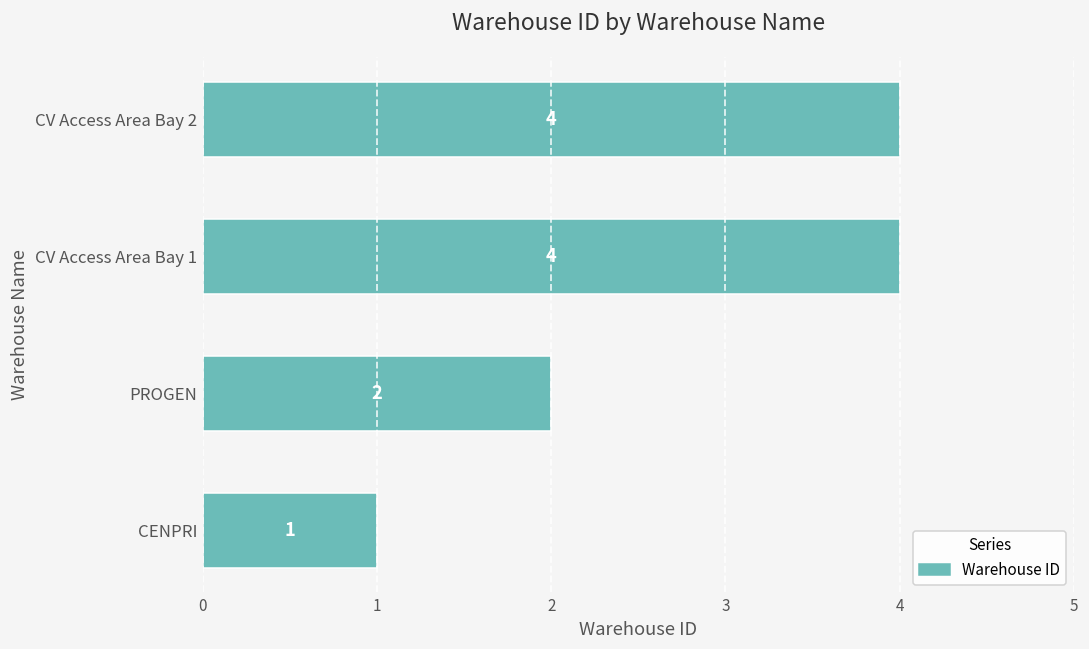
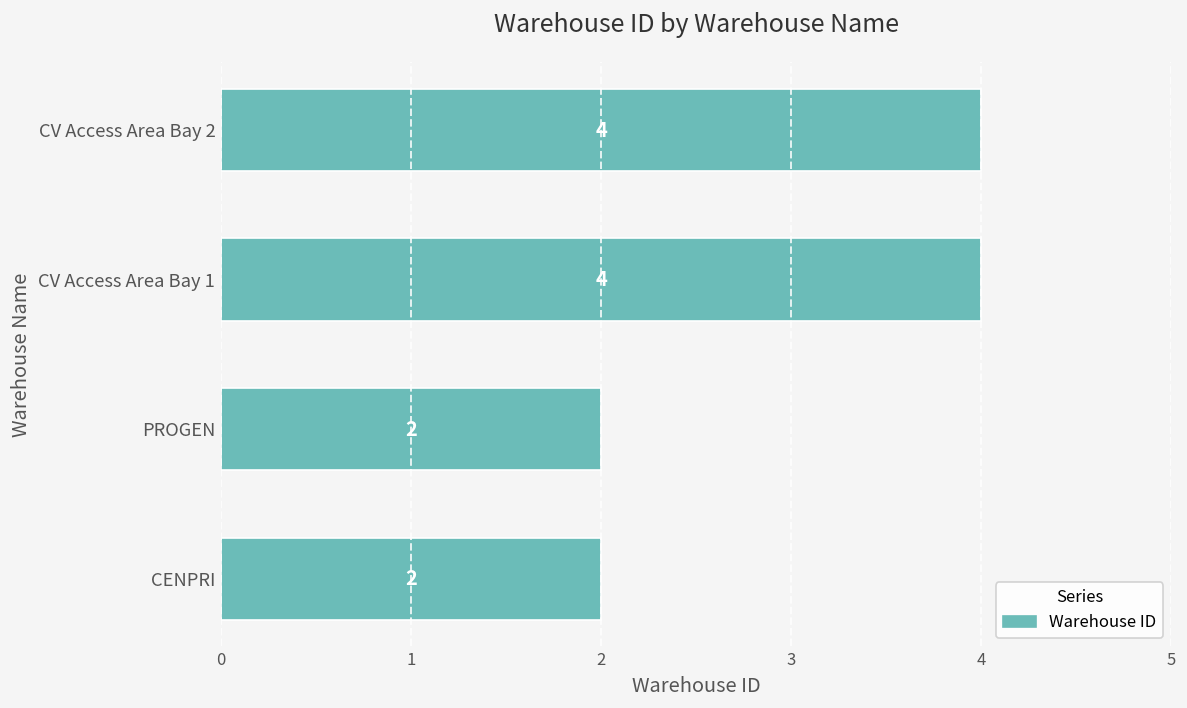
CENPRI: 1 -> 2
